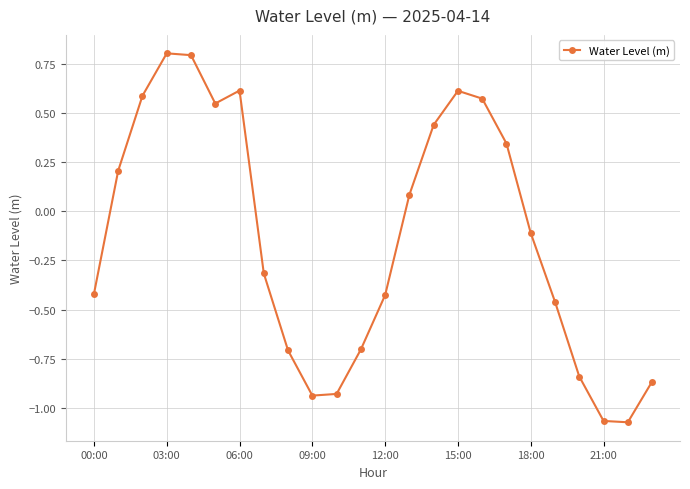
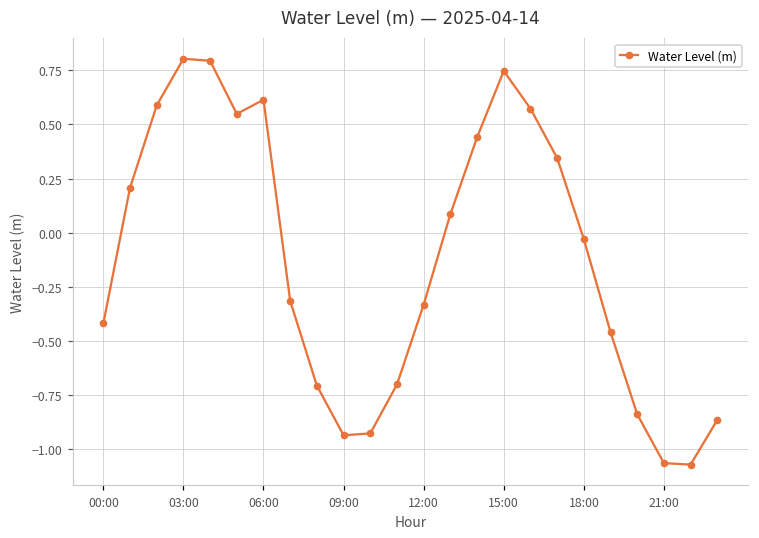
12:00: -0.43 -> -0.33
15:00: 0.61 -> 0.75
18:00: -0.11 -> -0.03
